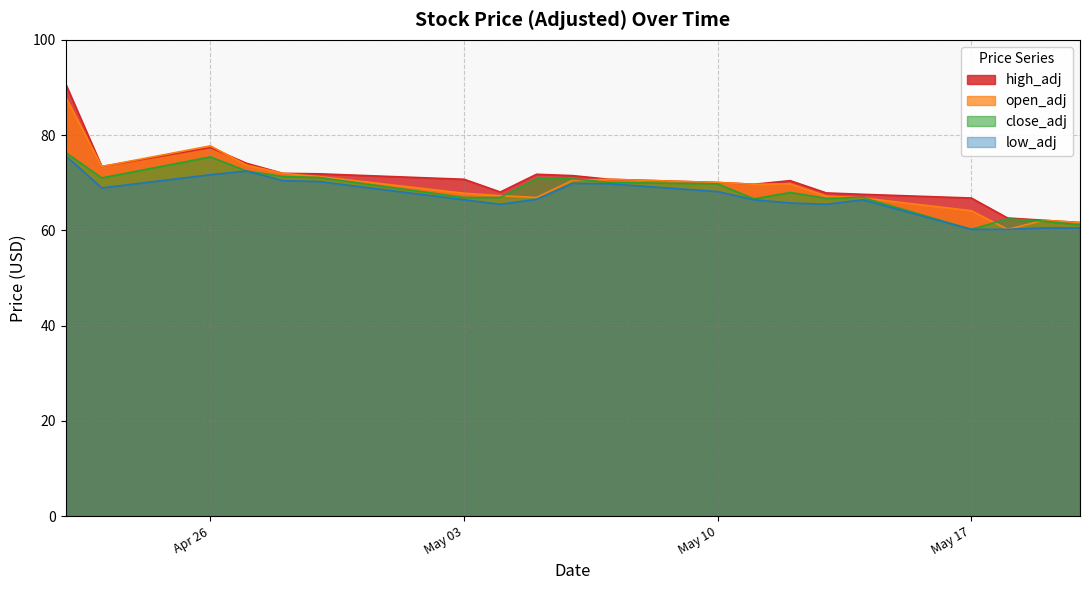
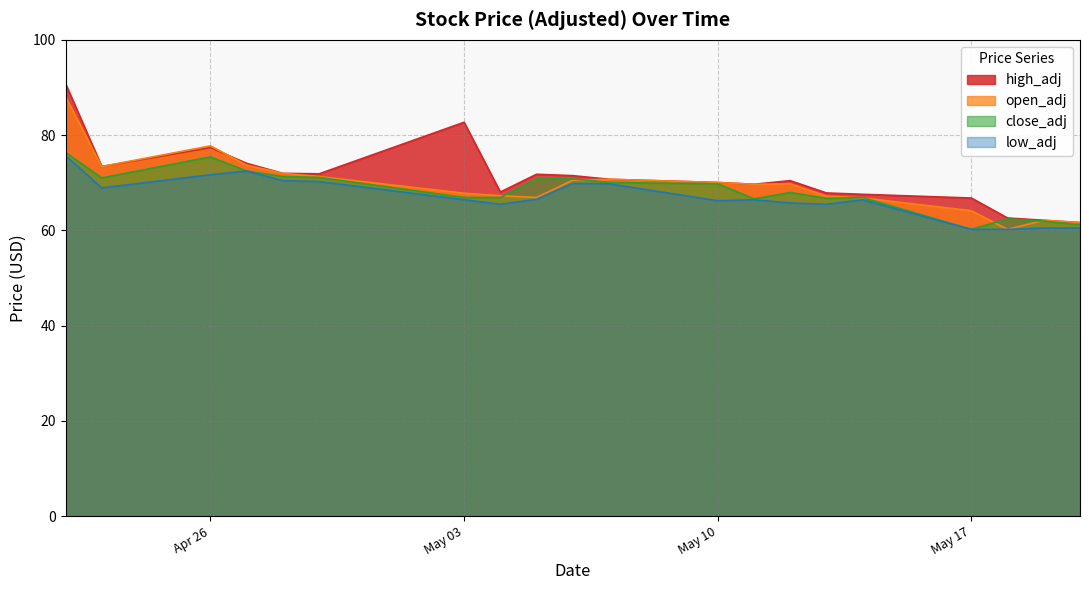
high_adj, May 03: 71 -> 83
low_adj, May 10: 68 -> 66
